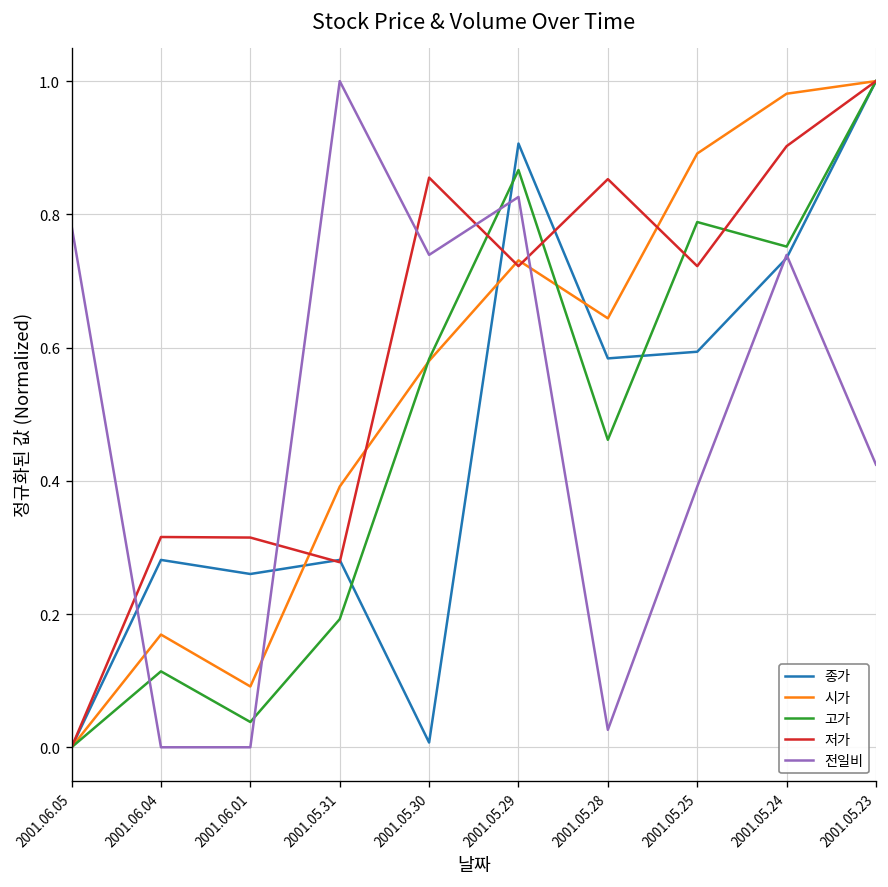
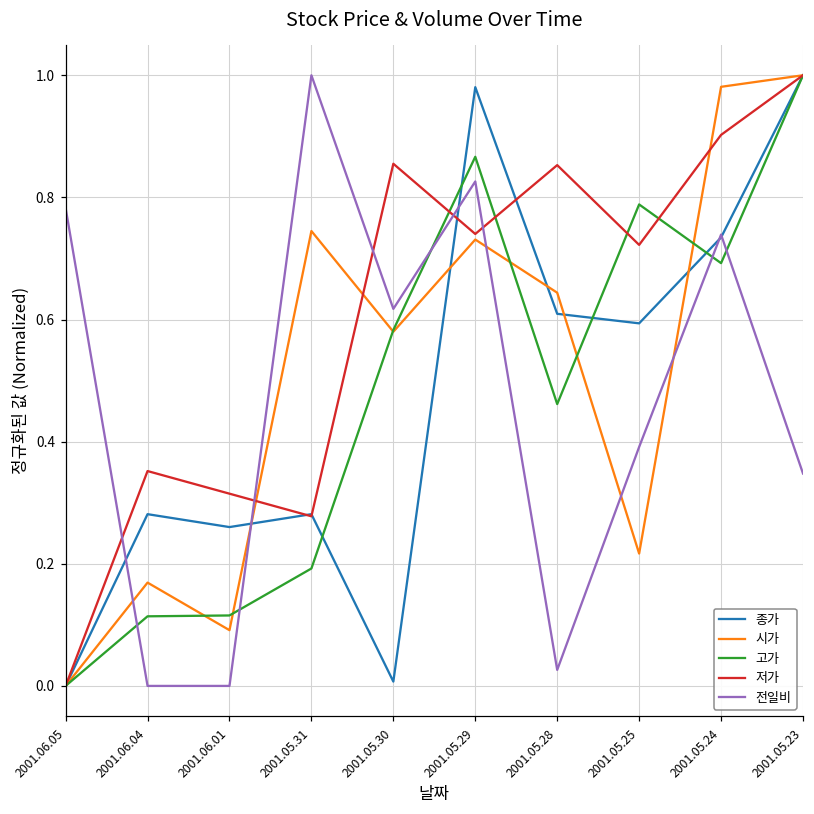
저가, 2001.06.04: 0.32 -> 0.35
고가, 2001.06.01: 0.04 -> 0.12
시가, 2001.05.31: 0.39 -> 0.74
전일비, 2001.05.30: 0.74 -> 0.62
종가, 2001.05.29: 0.91 -> 0.98
저가, 2001.05.29: 0.72 -> 0.74
종가, 2001.05.28: 0.58 -> 0.61
시가, 2001.05.25: 0.89 -> 0.22
고가, 2001.05.24: 0.75 -> 0.69
전일비, 2001.05.23: 0.42 -> 0.35
